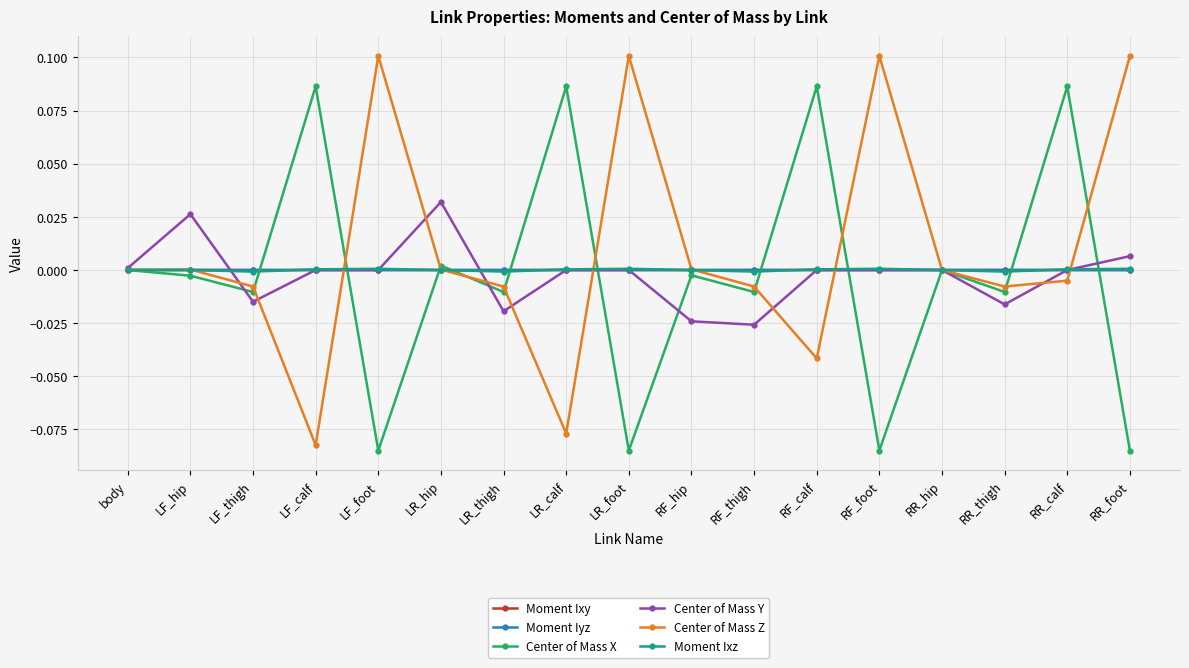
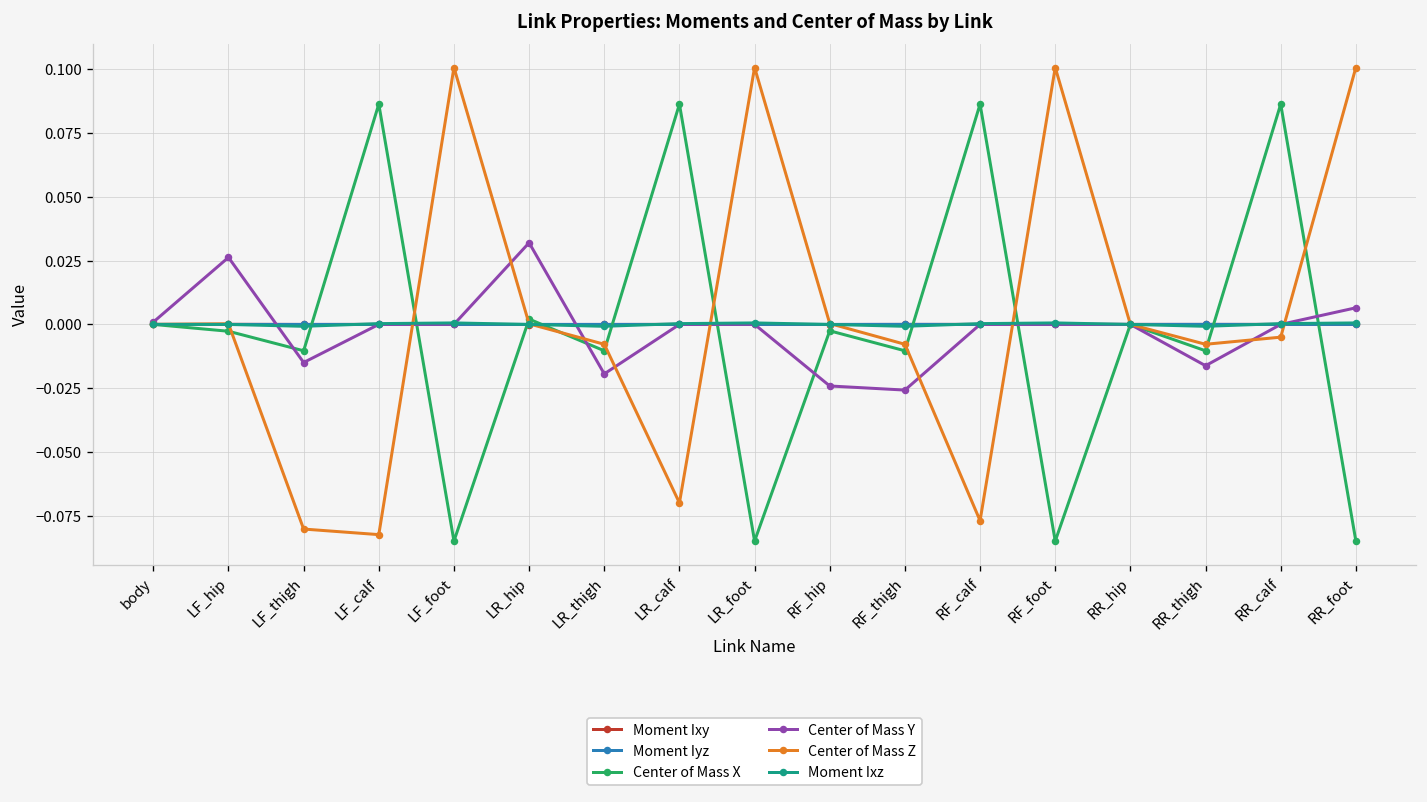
Center of Mass Z, LF_thigh: -0.008 -> -0.080
Center of Mass Z, LR_calf: -0.077 -> -0.070
Center of Mass Z, RF_calf: -0.042 -> -0.077
